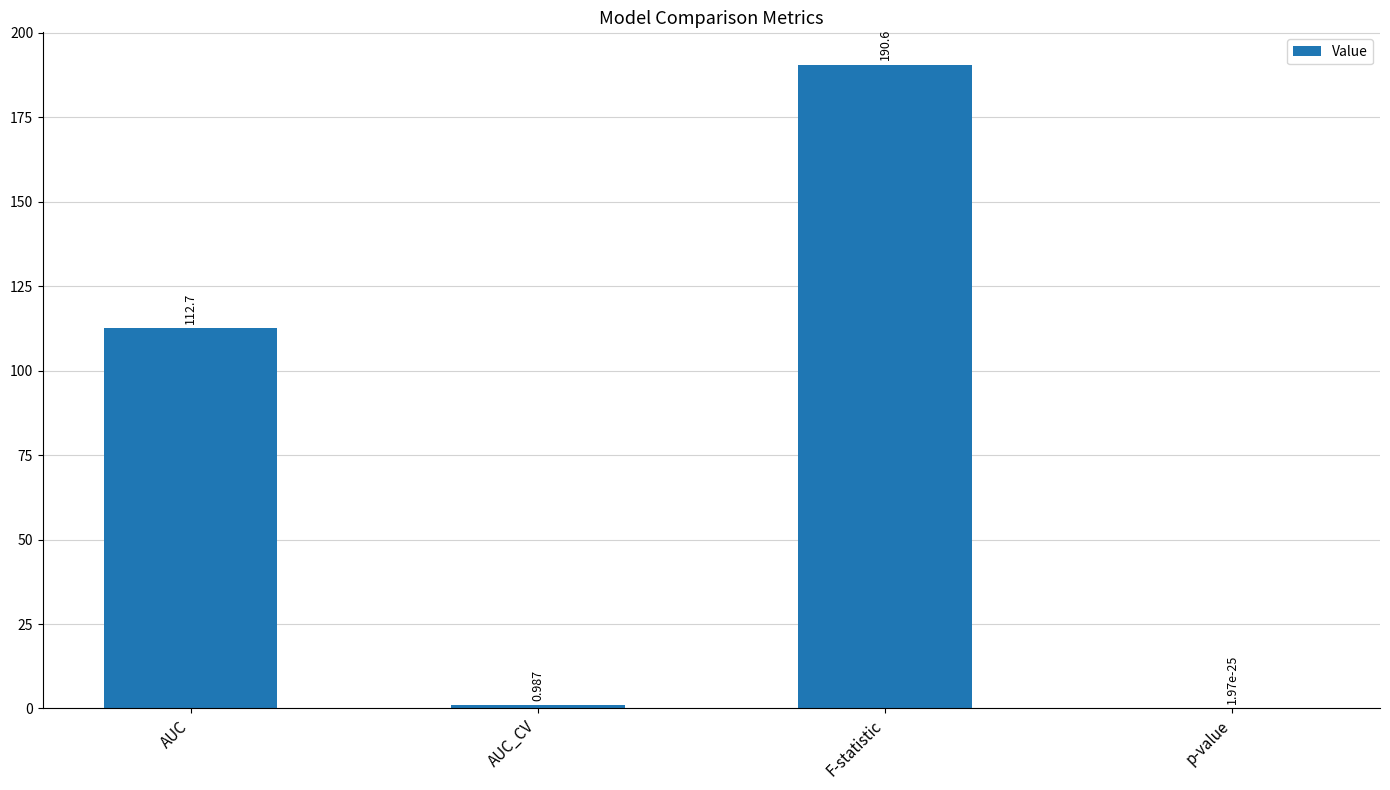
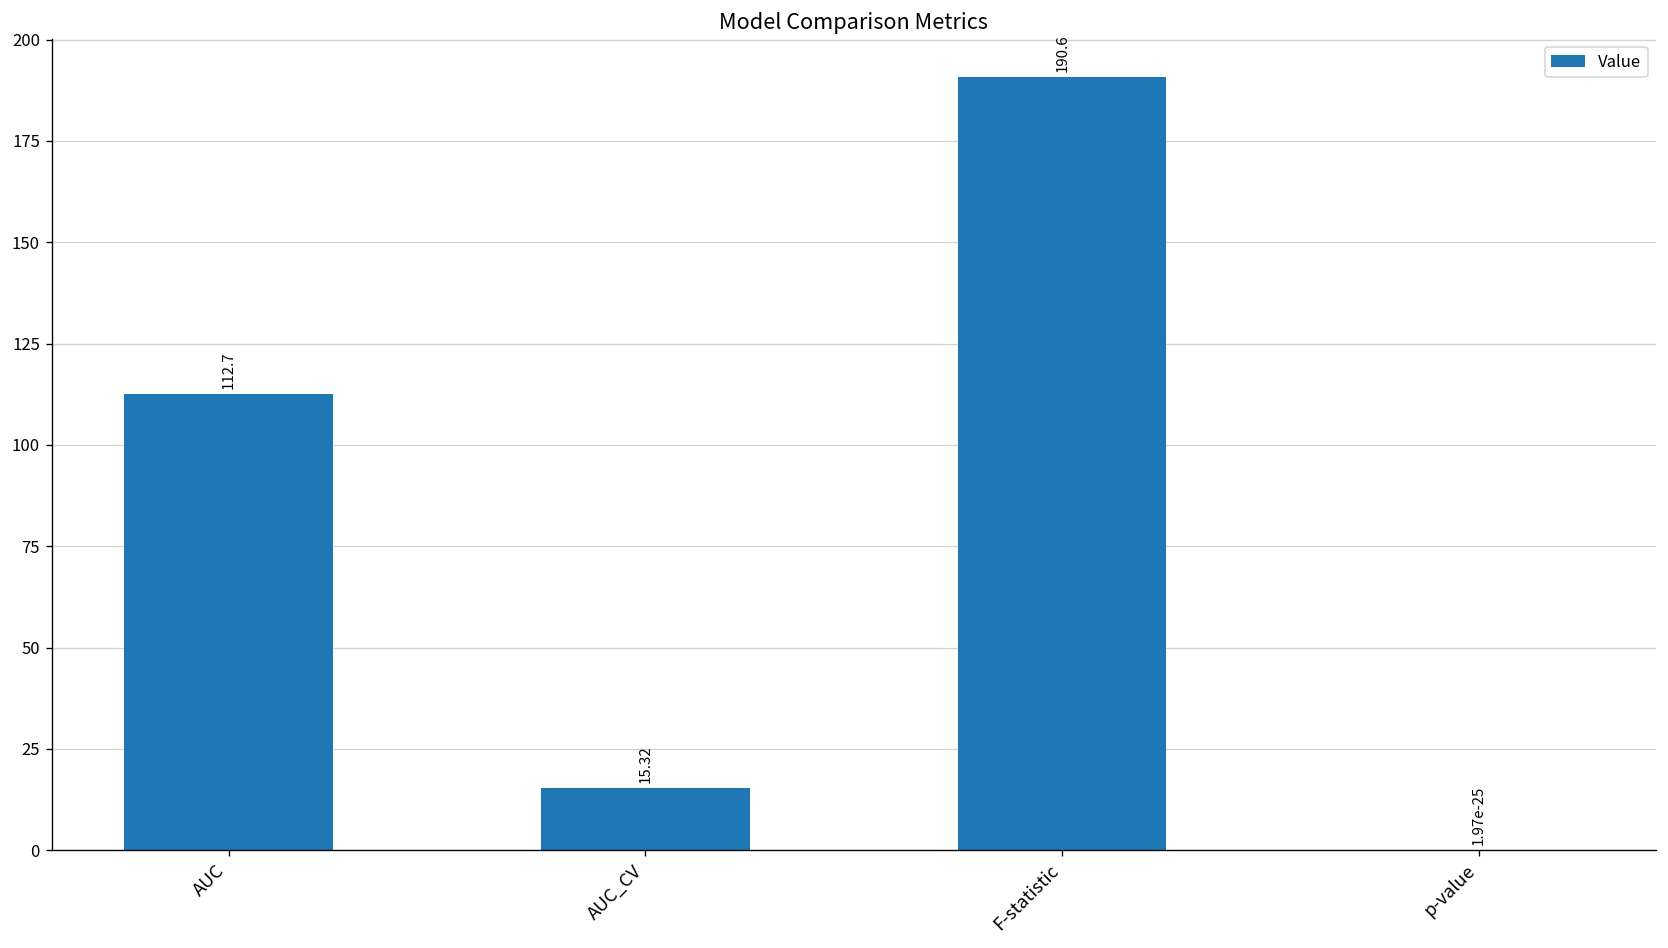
AUC_CV: 0.987 -> 15.32
